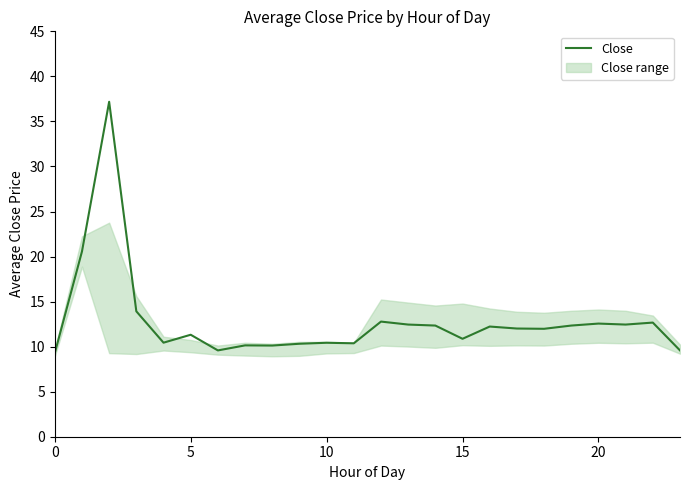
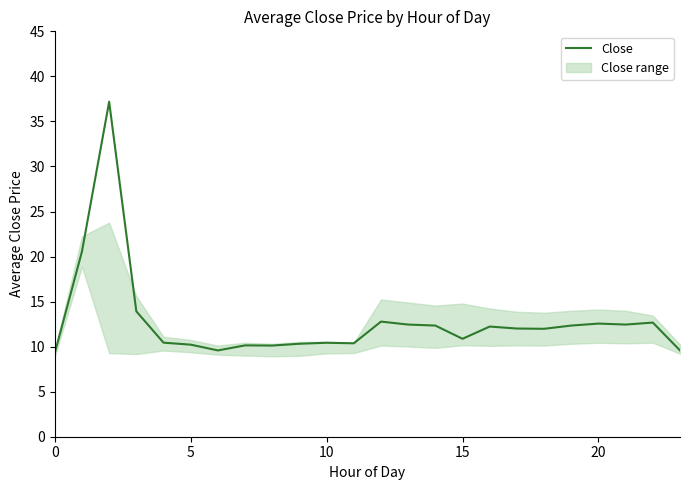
Close, 5: 11 -> 10
